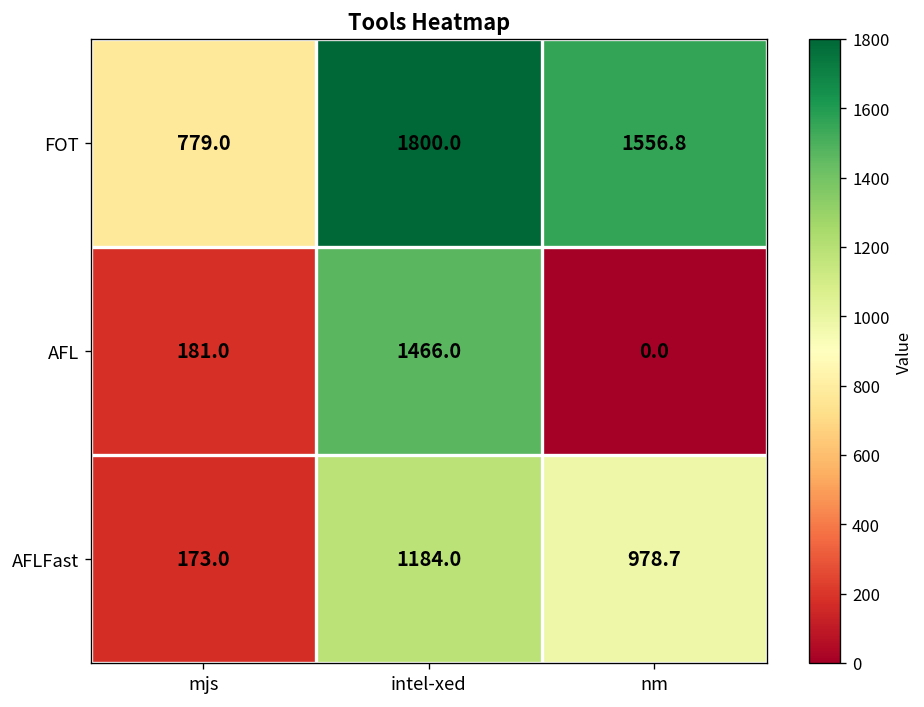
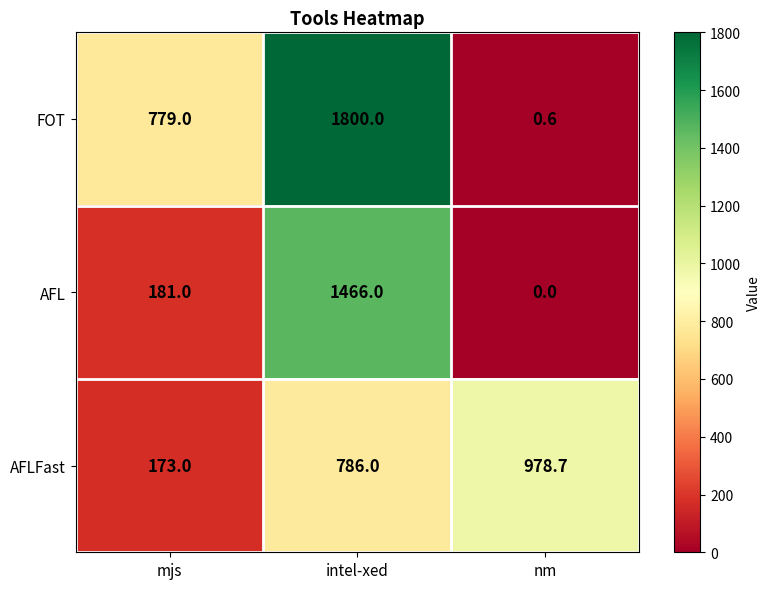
FOT, nm: 1556.8 -> 0.6
AFLFast, intel-xed: 1184.0 -> 786.0
